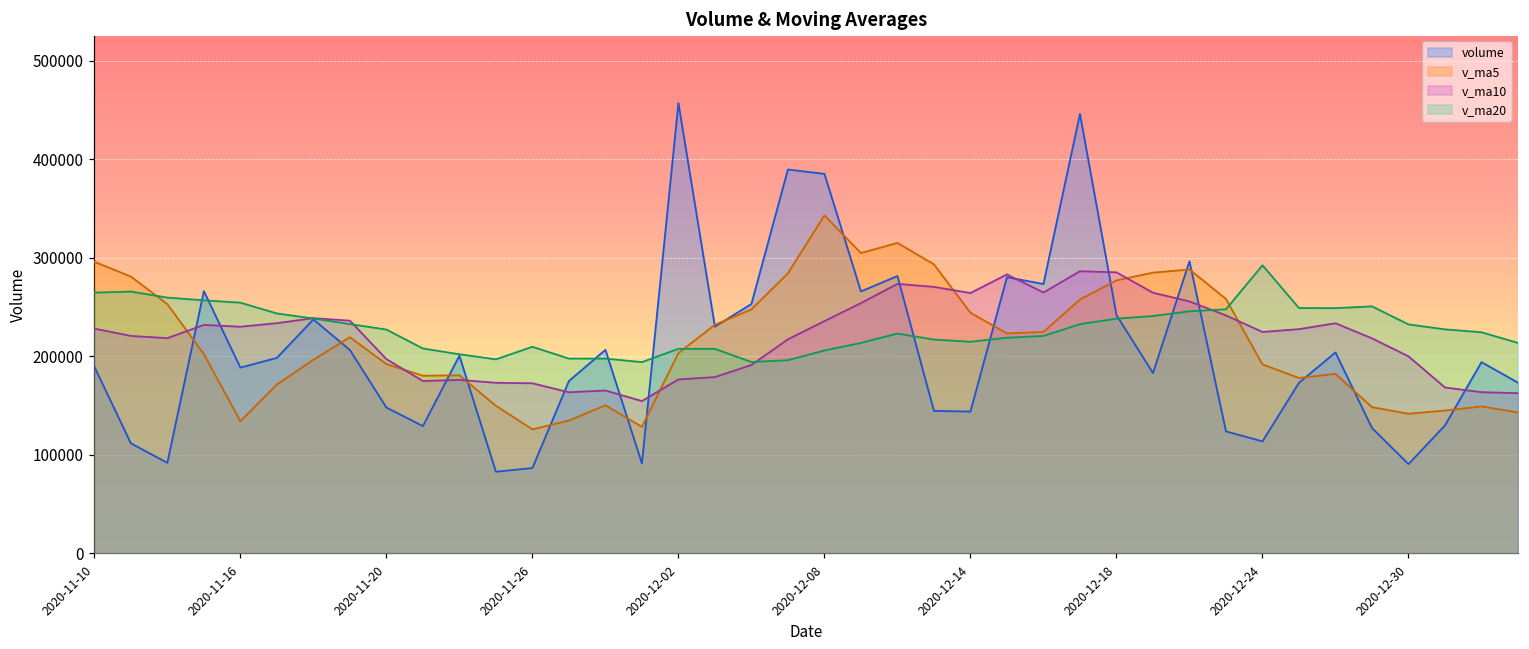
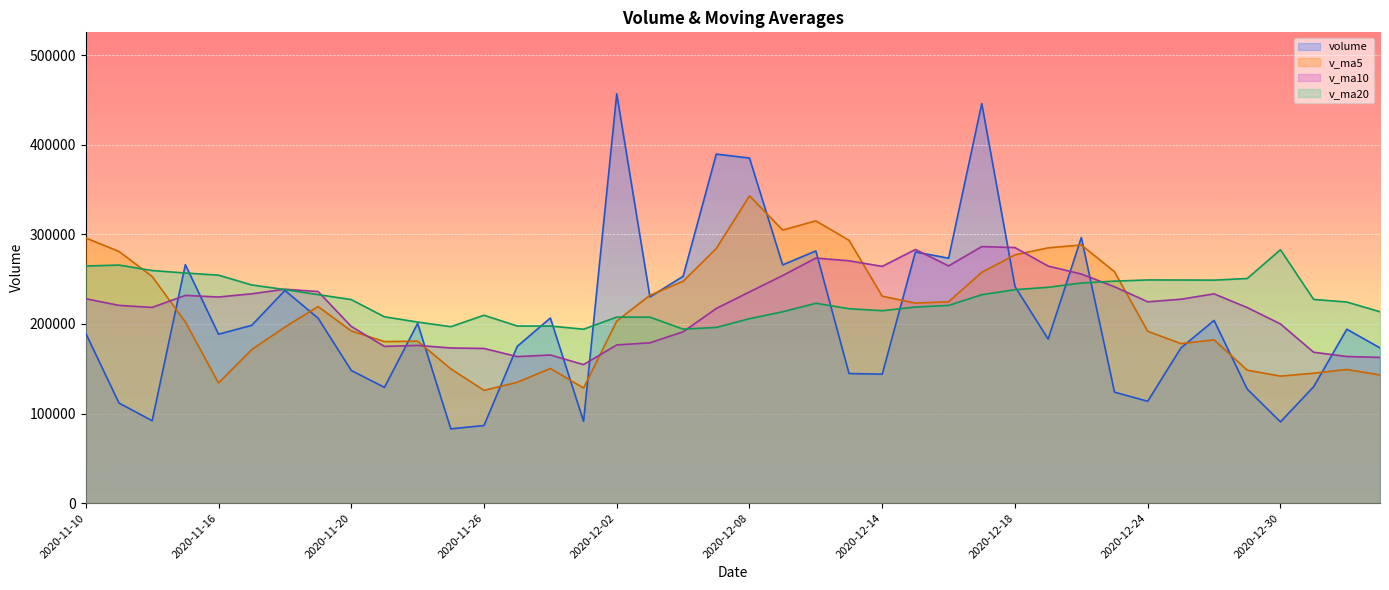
v_ma5, 2020-12-14: 240000 -> 230000
v_ma20, 2020-12-24: 290000 -> 250000
v_ma20, 2020-12-30: 230000 -> 280000
